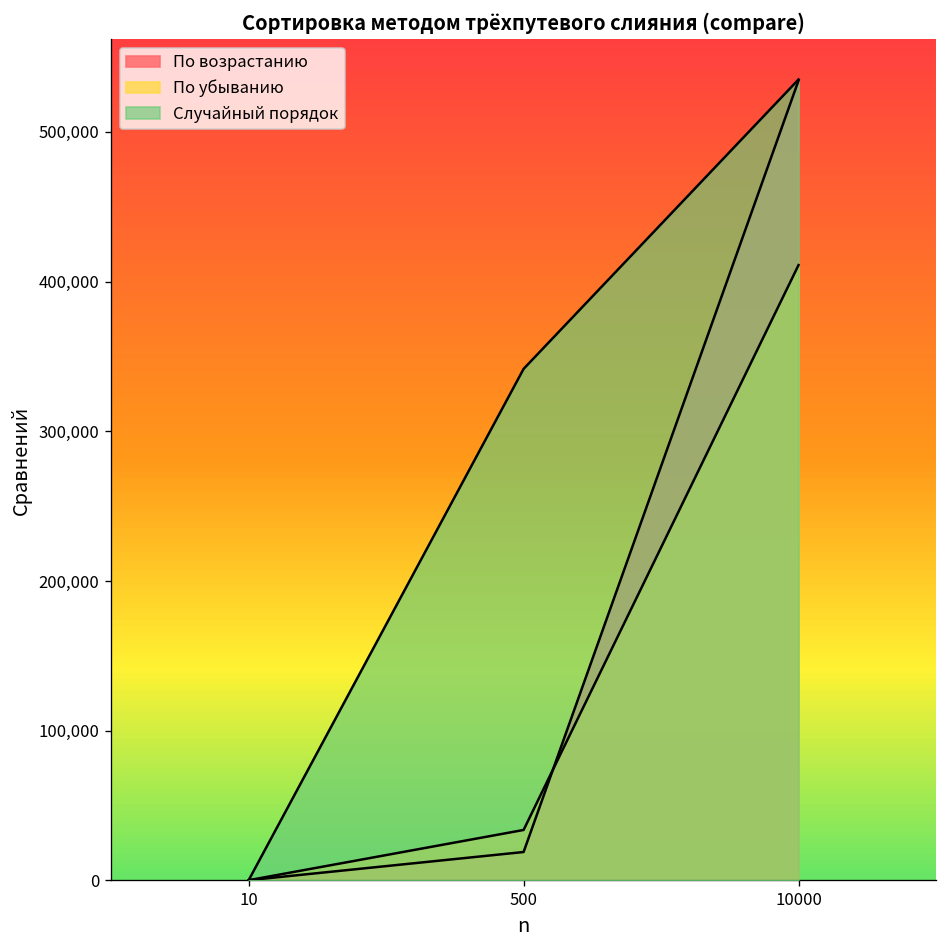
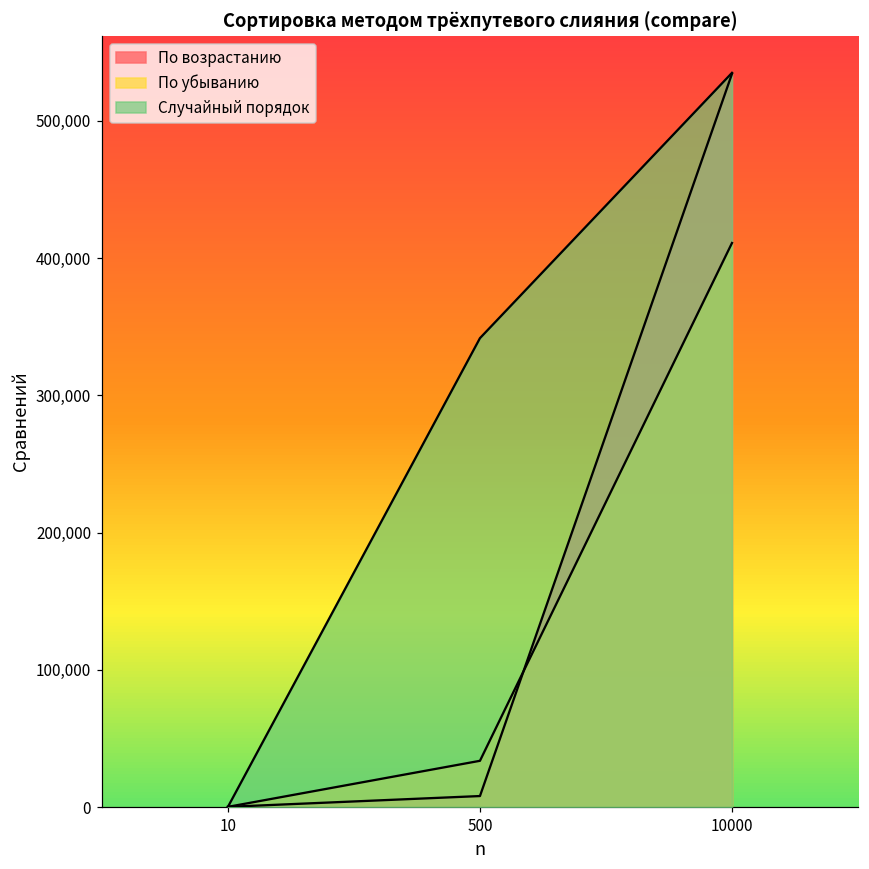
По возрастанию, 500: 19,000 -> 8,000
